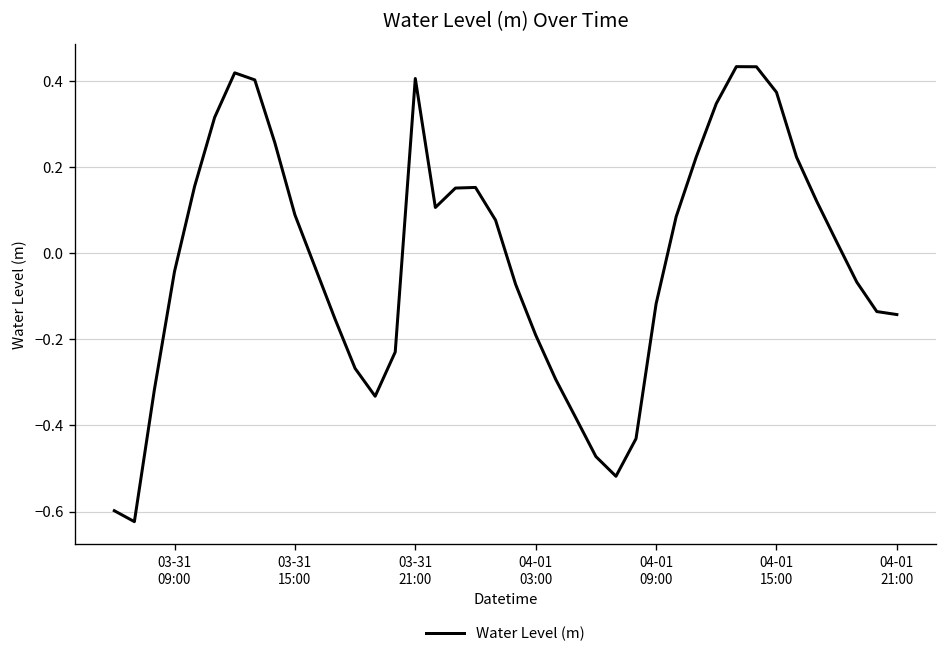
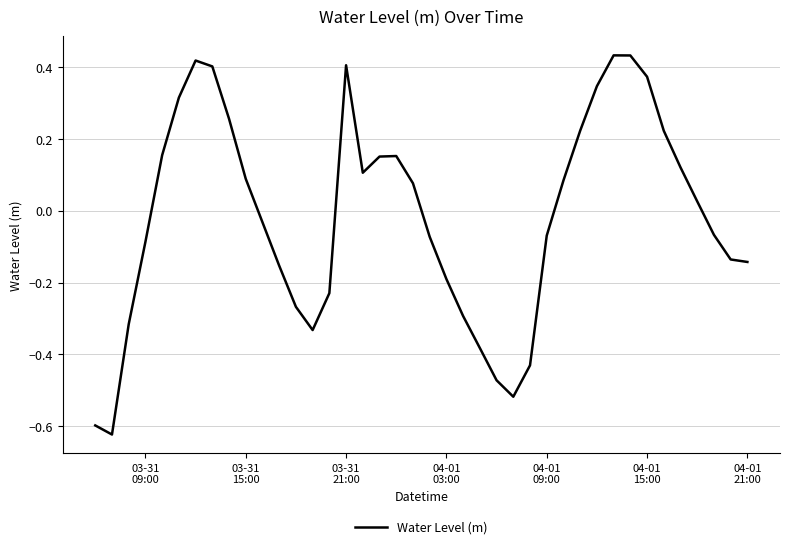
03-31 09:00: -0.04 -> -0.09
04-01 09:00: -0.12 -> -0.07
